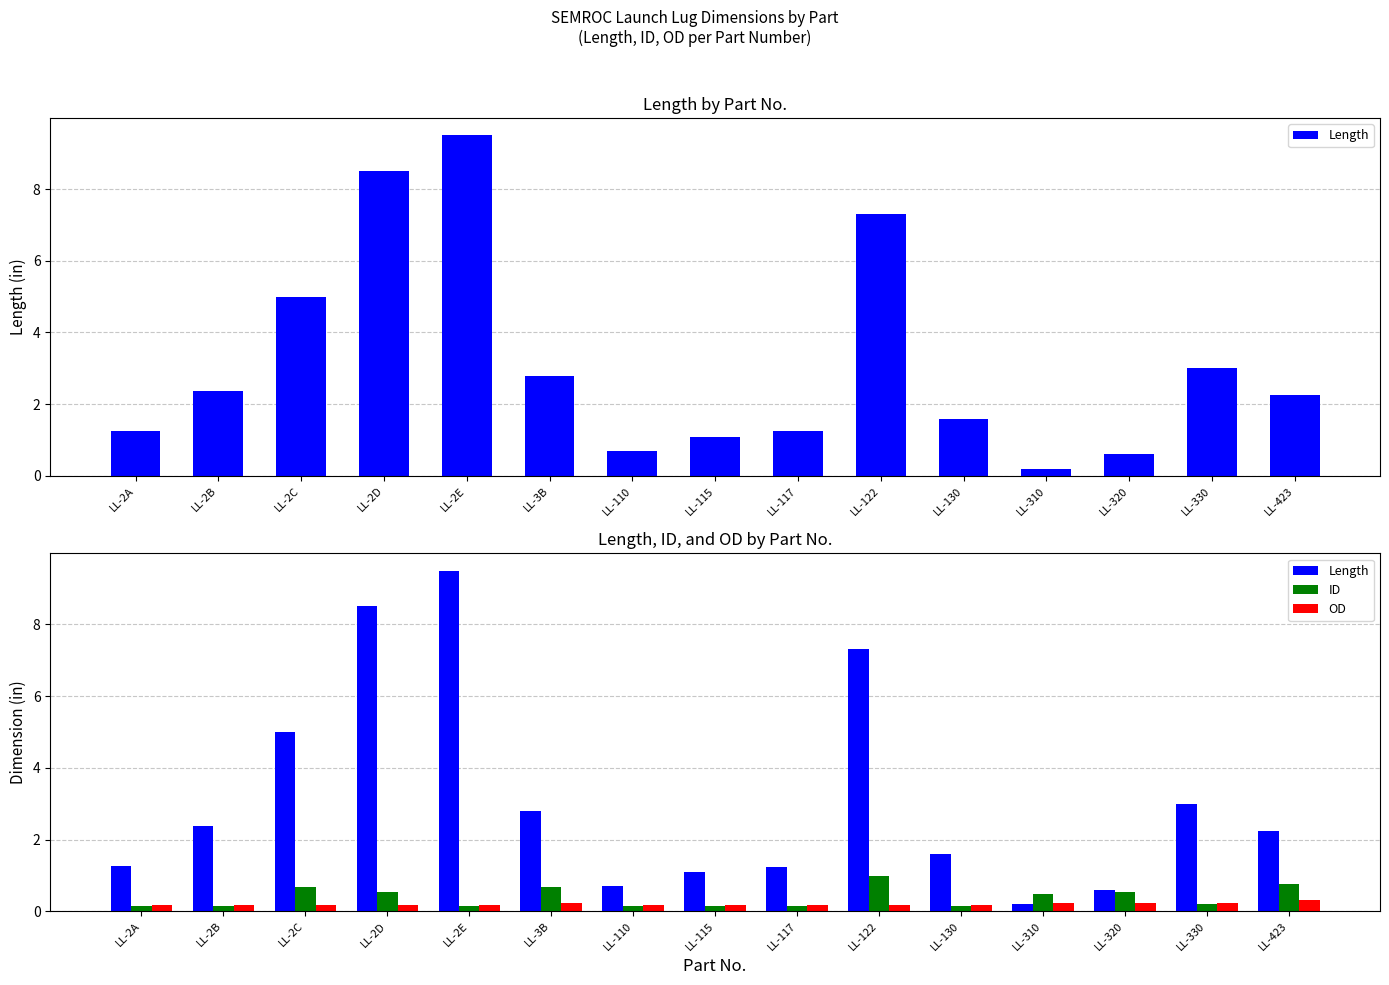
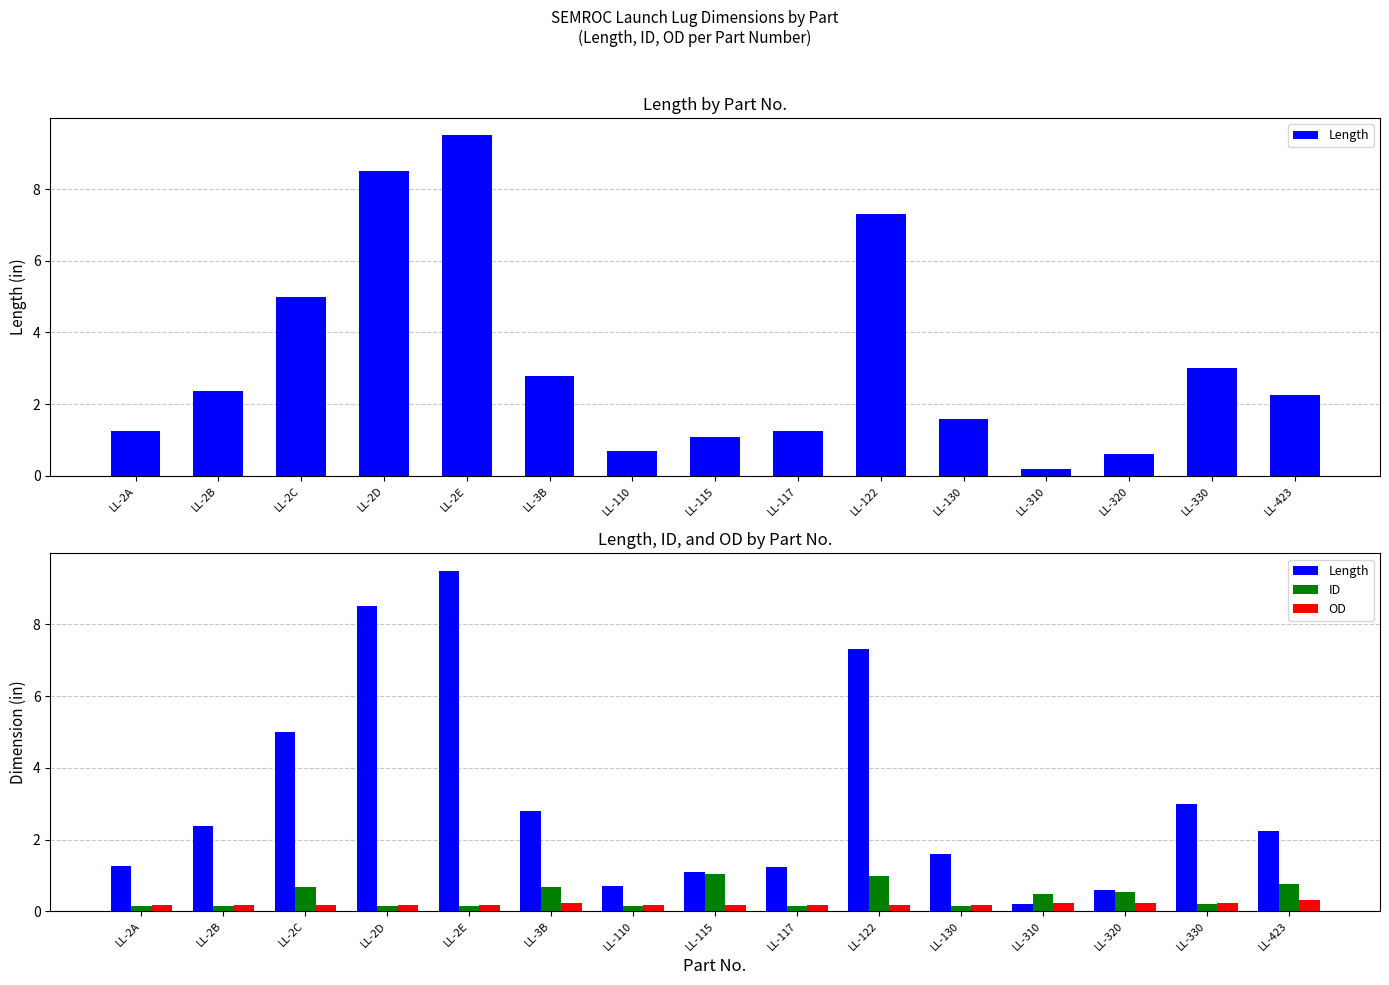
Length, ID, and OD by Part No., ID, LL-2D: 0.5 -> 0.2
Length, ID, and OD by Part No., ID, LL-115: 0.2 -> 1.0
